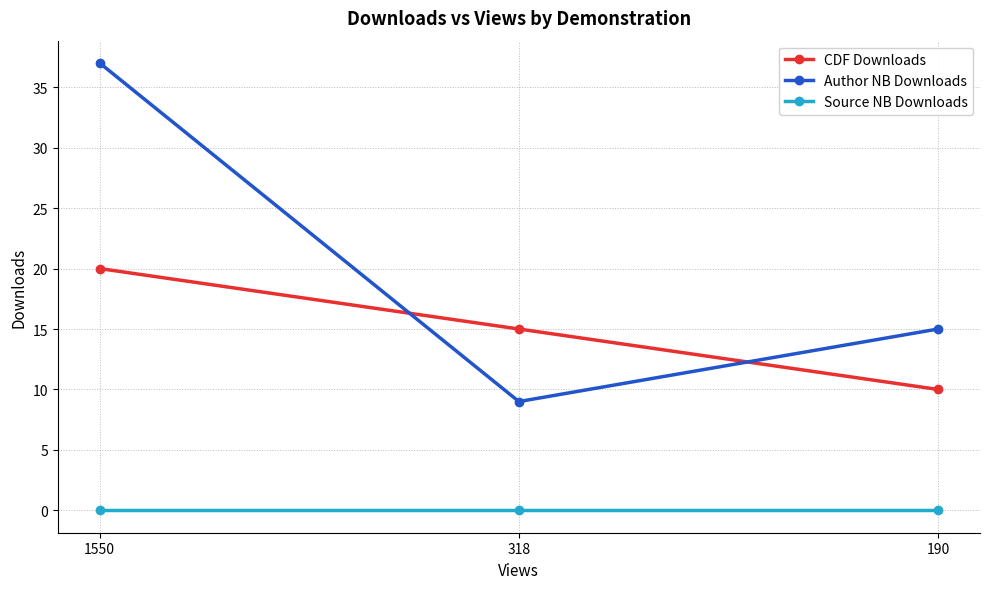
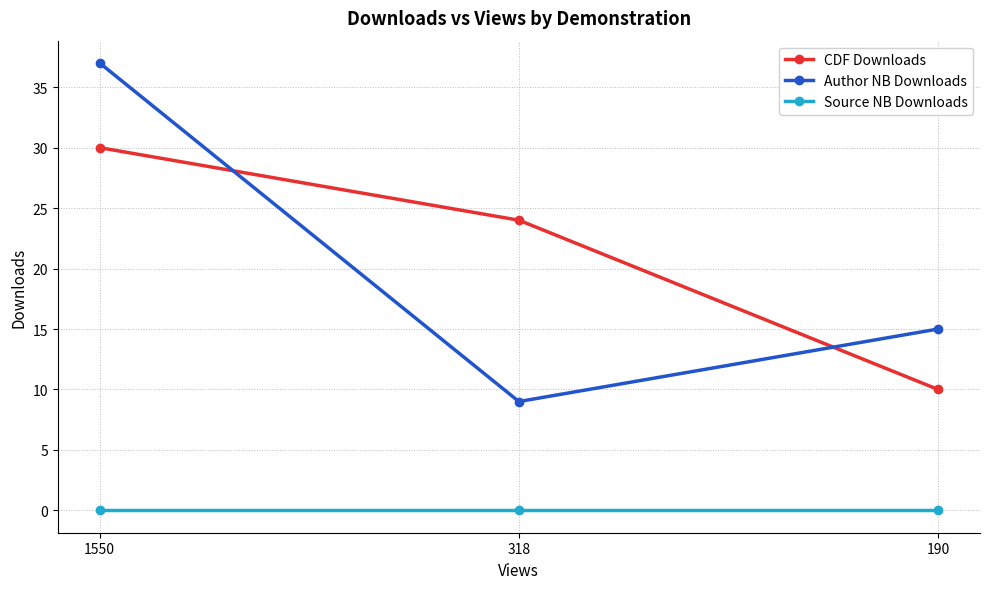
CDF Downloads, 1550: 20 -> 30
CDF Downloads, 318: 15 -> 24
